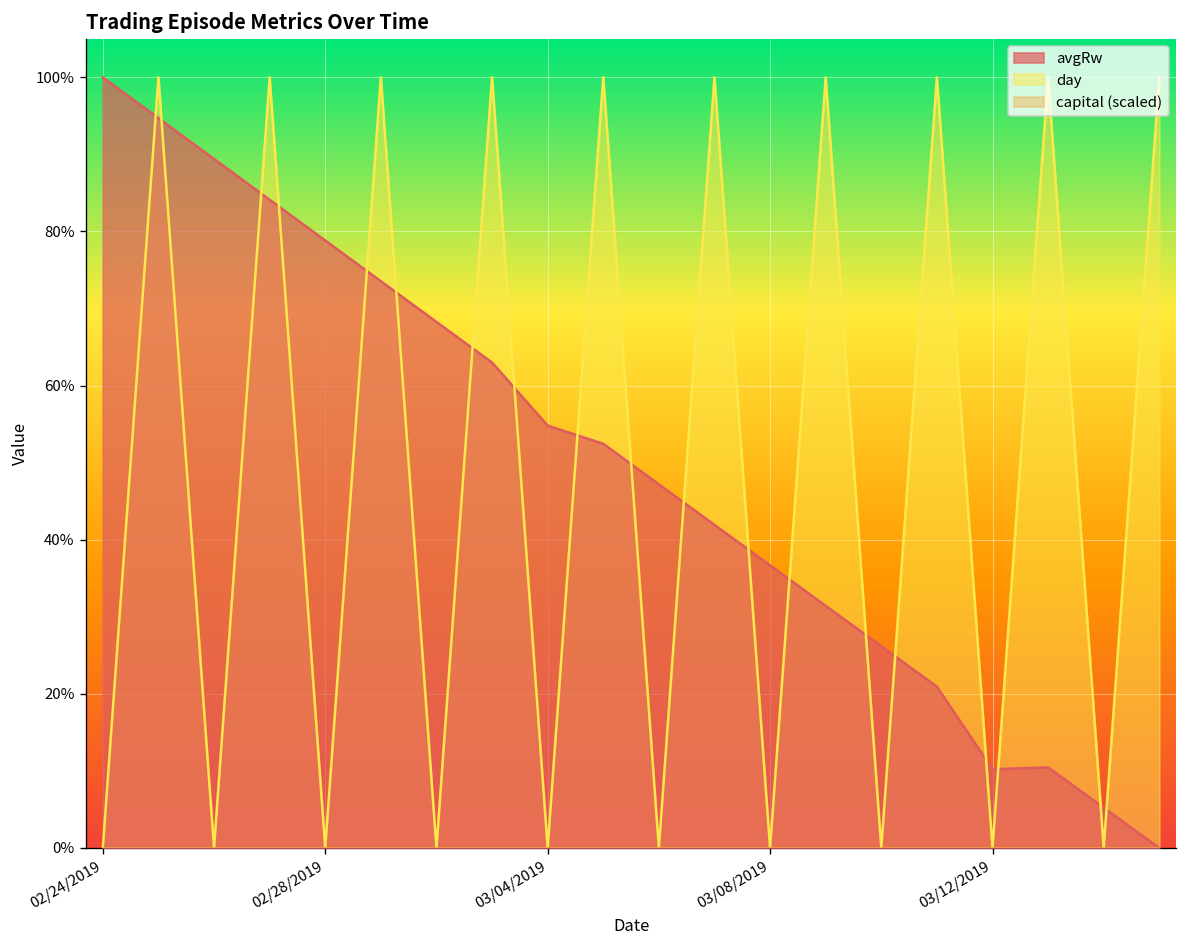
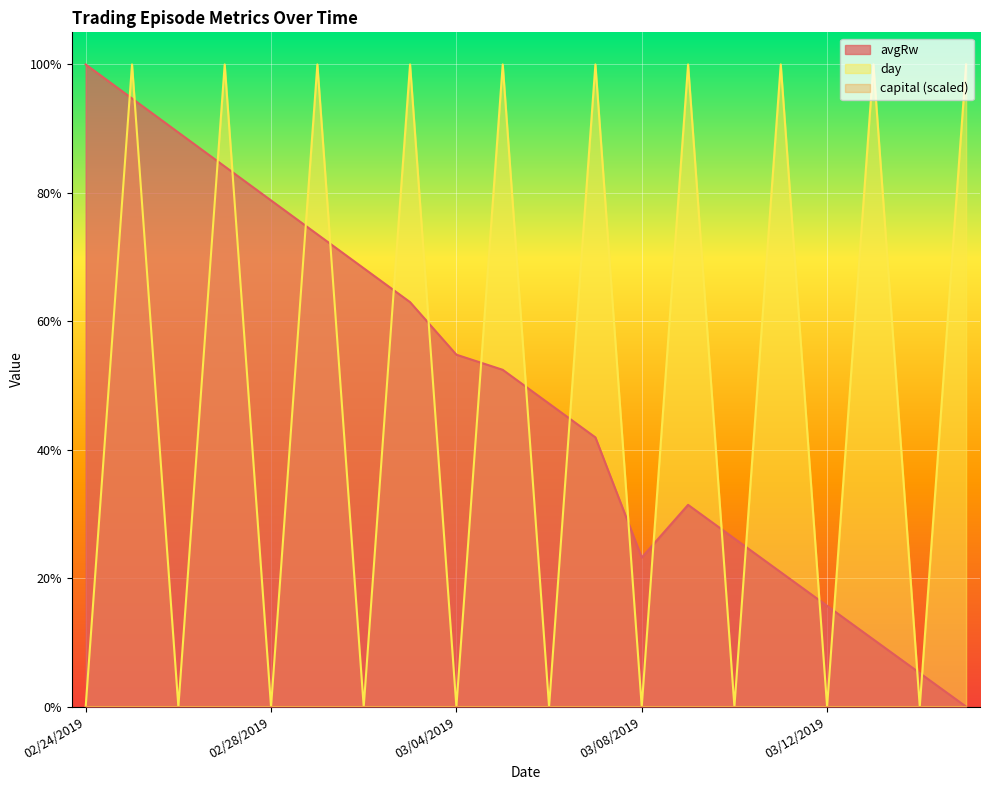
avgRw, 03/08/2019: 37% -> 23%
avgRw, 03/12/2019: 10% -> 16%
